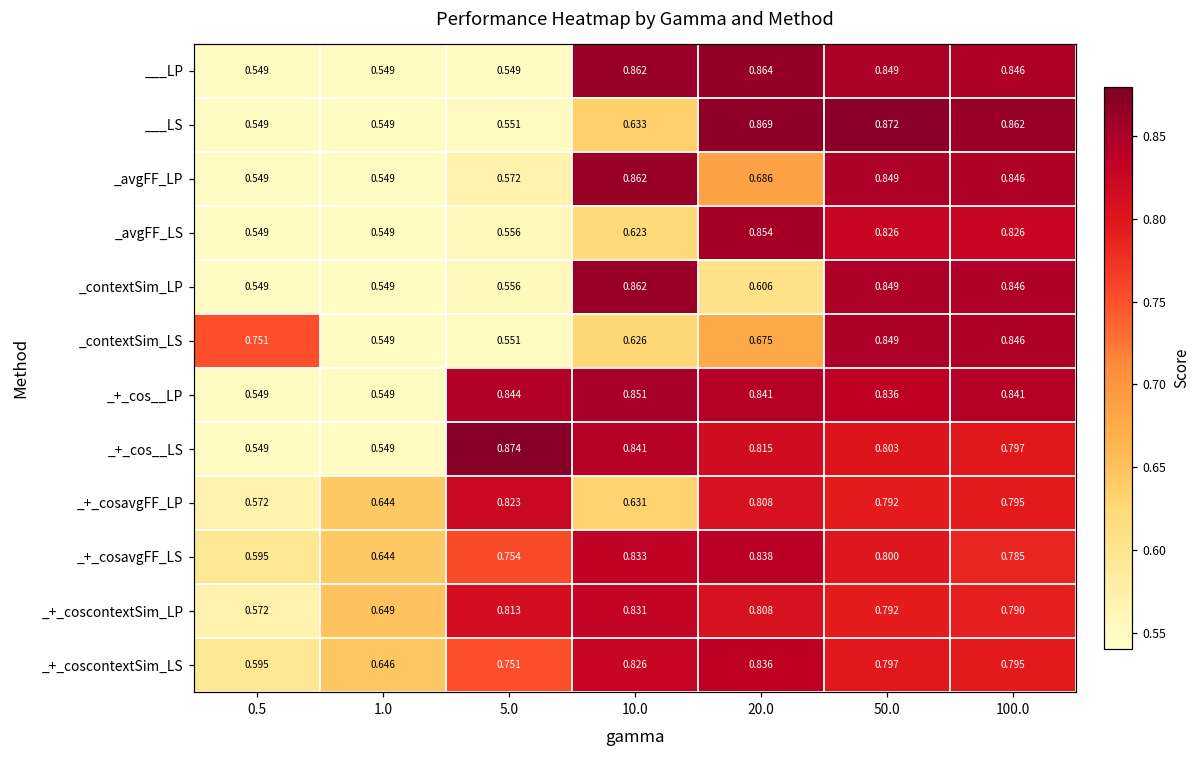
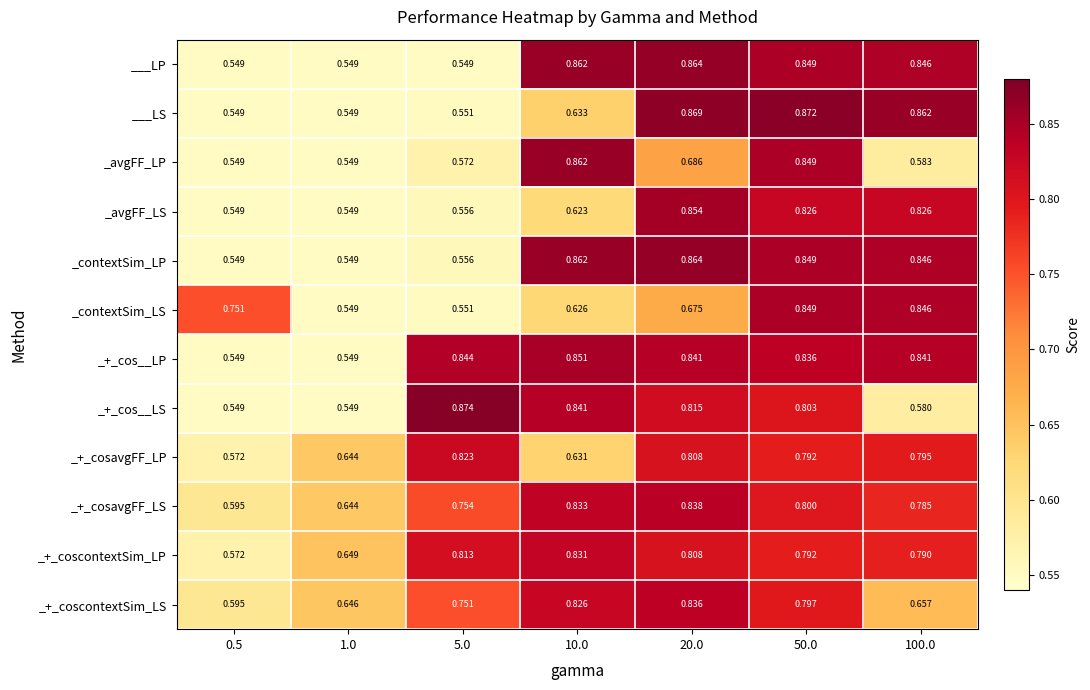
_avgFF_LP, 100.0: 0.846 -> 0.583
_contextSim_LP, 20.0: 0.606 -> 0.864
_+_cos__LS, 100.0: 0.797 -> 0.580
_+_coscontextSim_LS, 100.0: 0.795 -> 0.657
